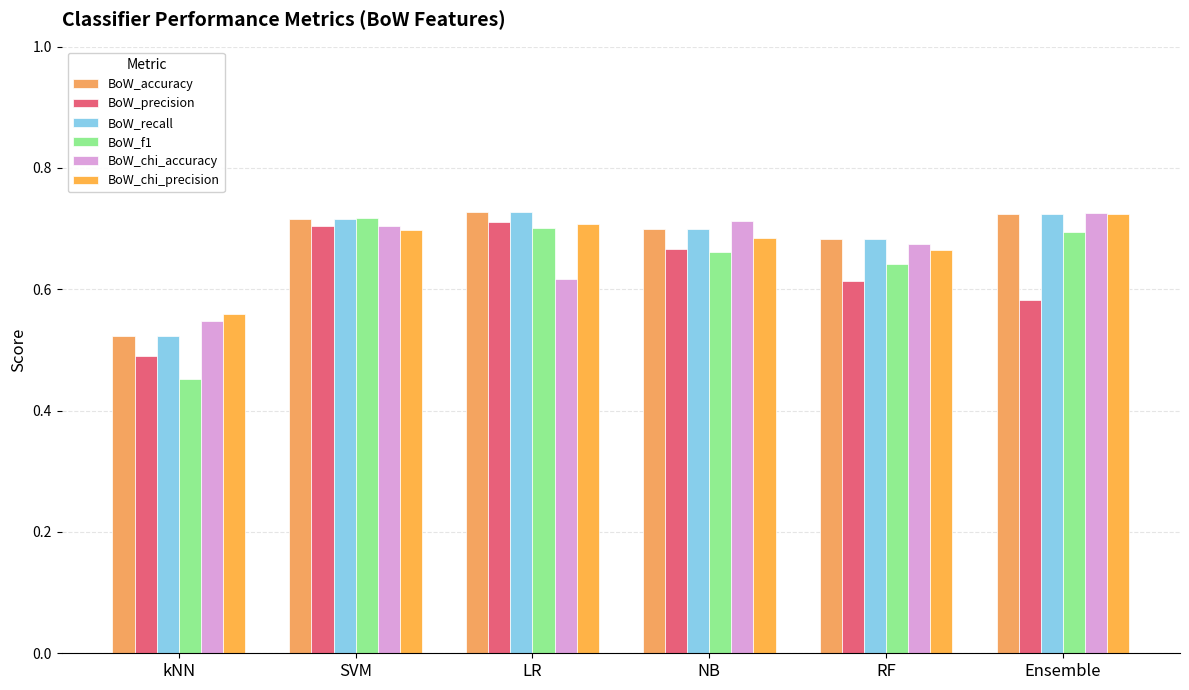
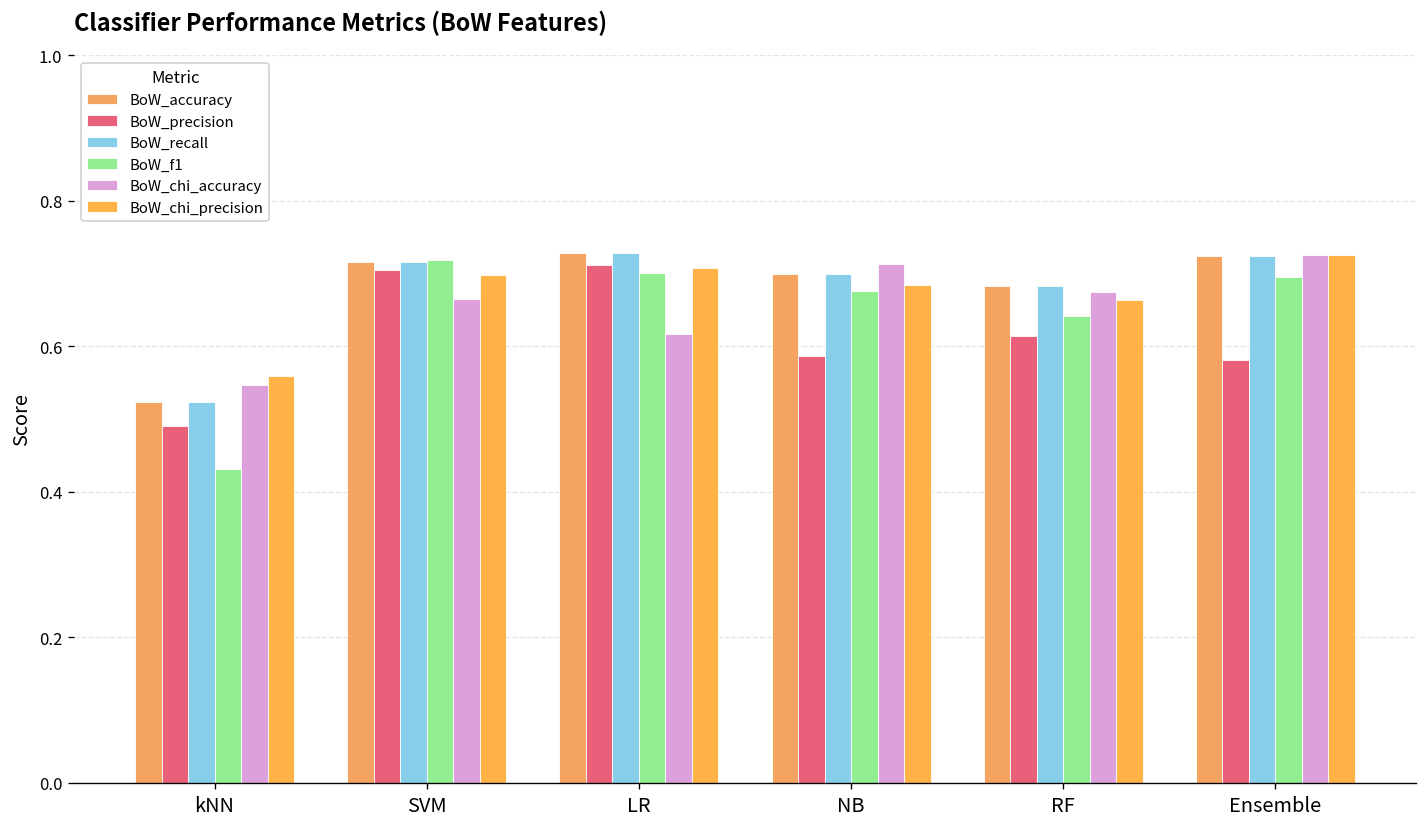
BoW_f1, kNN: 0.45 -> 0.43
BoW_chi_accuracy, SVM: 0.70 -> 0.66
BoW_precision, NB: 0.67 -> 0.59
BoW_f1, NB: 0.66 -> 0.68
